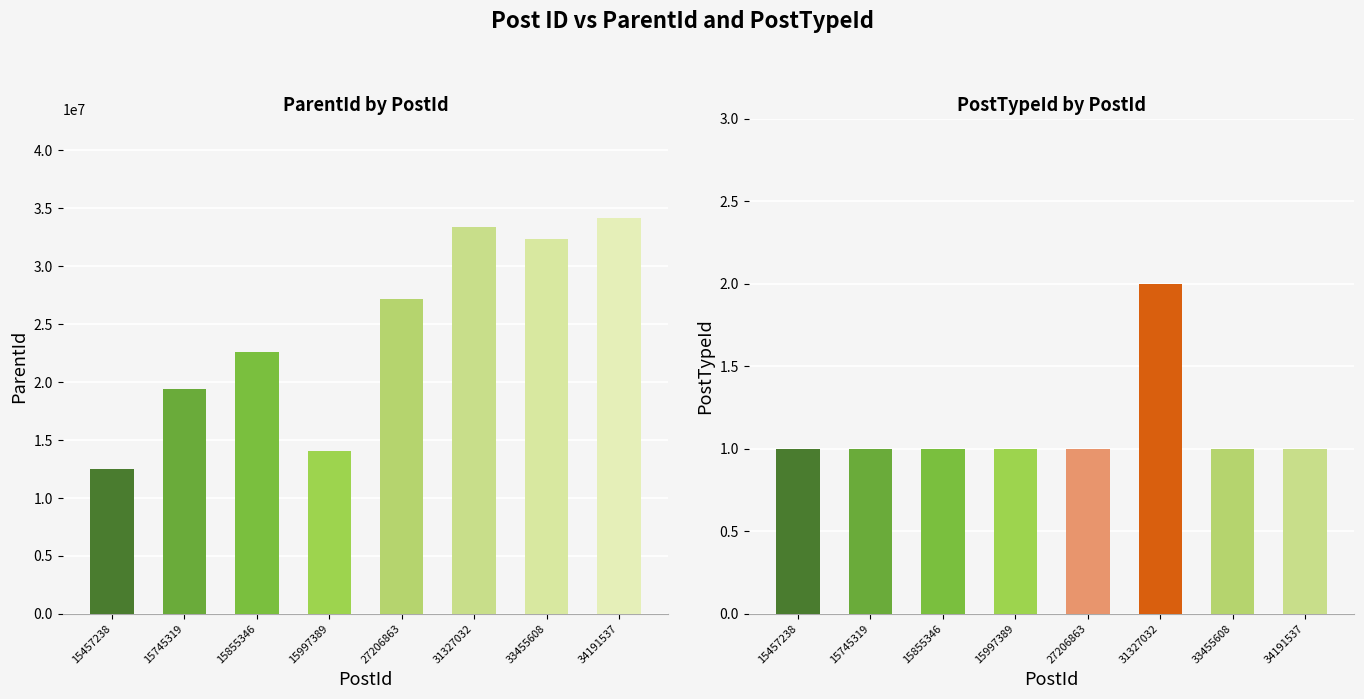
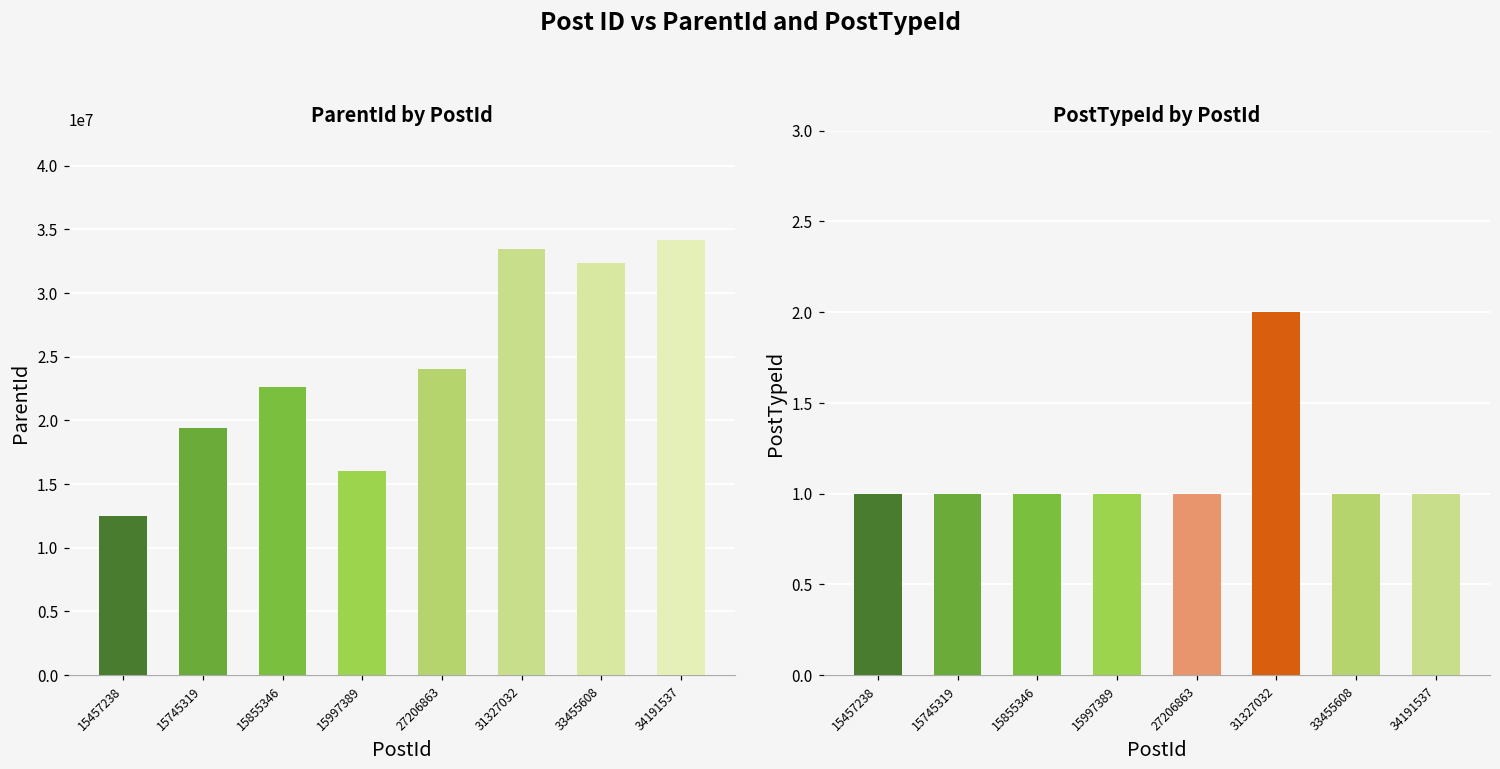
ParentId by PostId, 15997389: 14100000 -> 16000000
ParentId by PostId, 27206863: 27200000 -> 24100000
